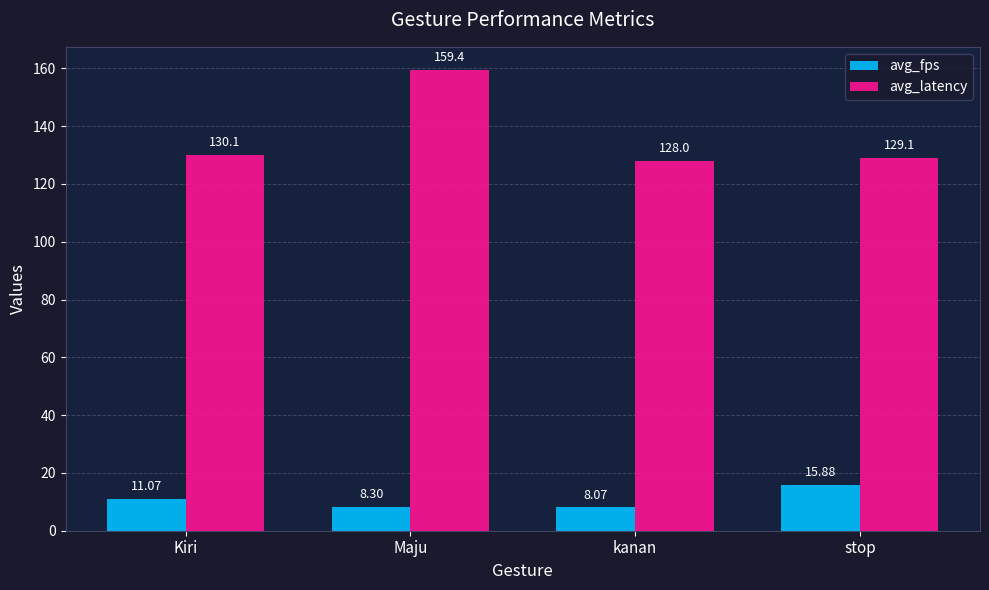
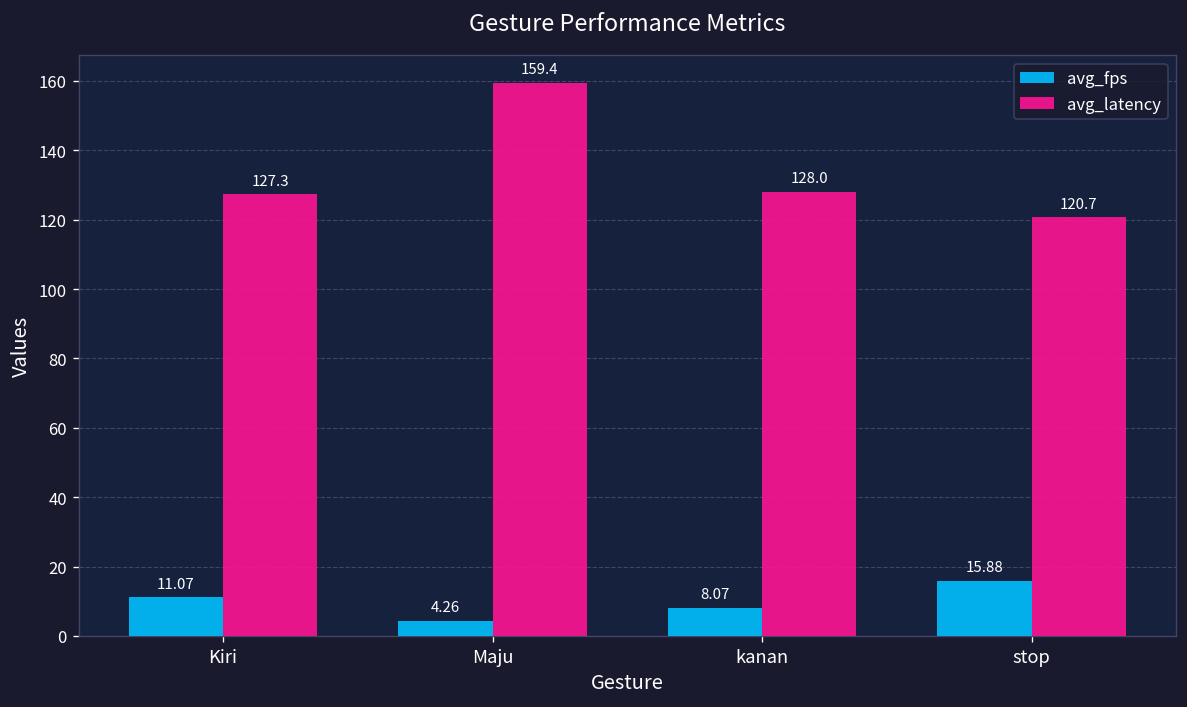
avg_latency, Kiri: 130.1 -> 127.3
avg_fps, Maju: 8.30 -> 4.26
avg_latency, stop: 129.1 -> 120.7
